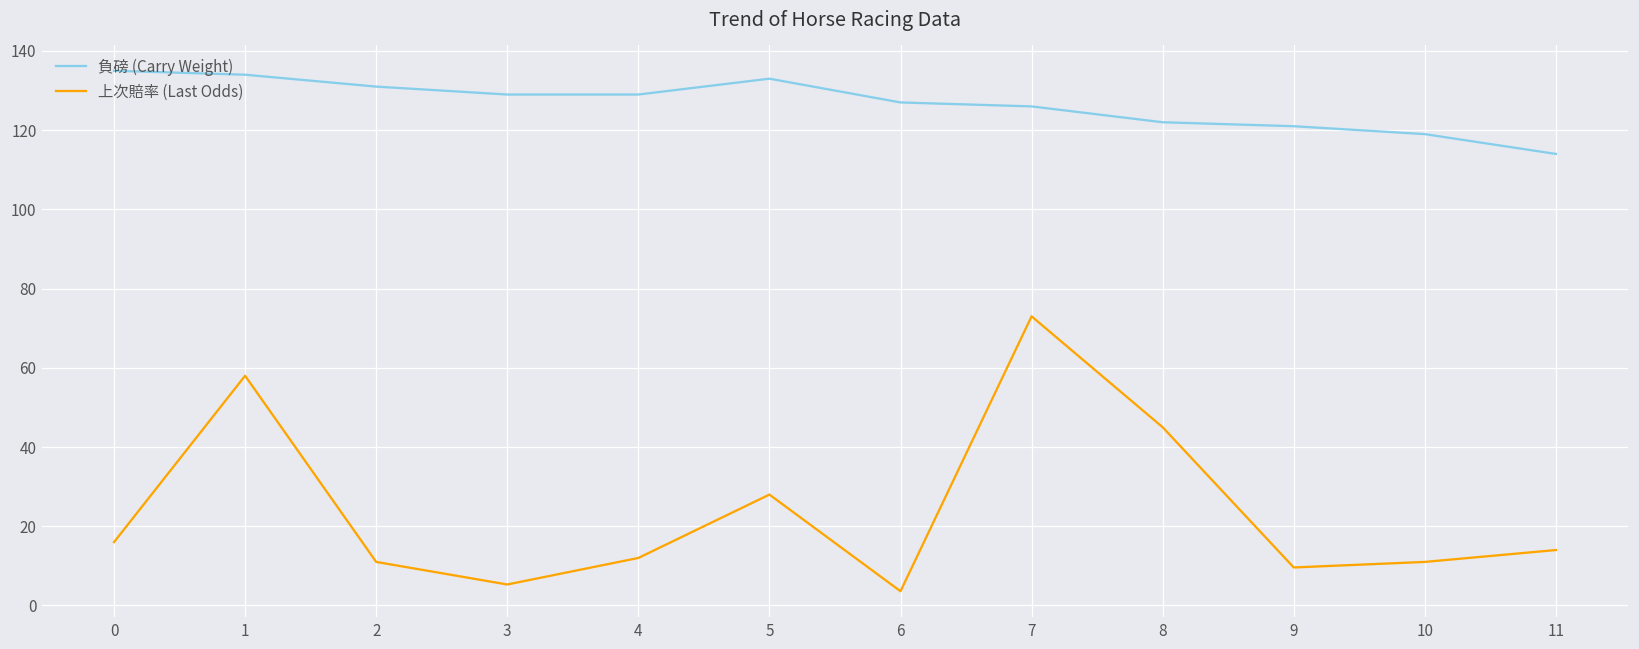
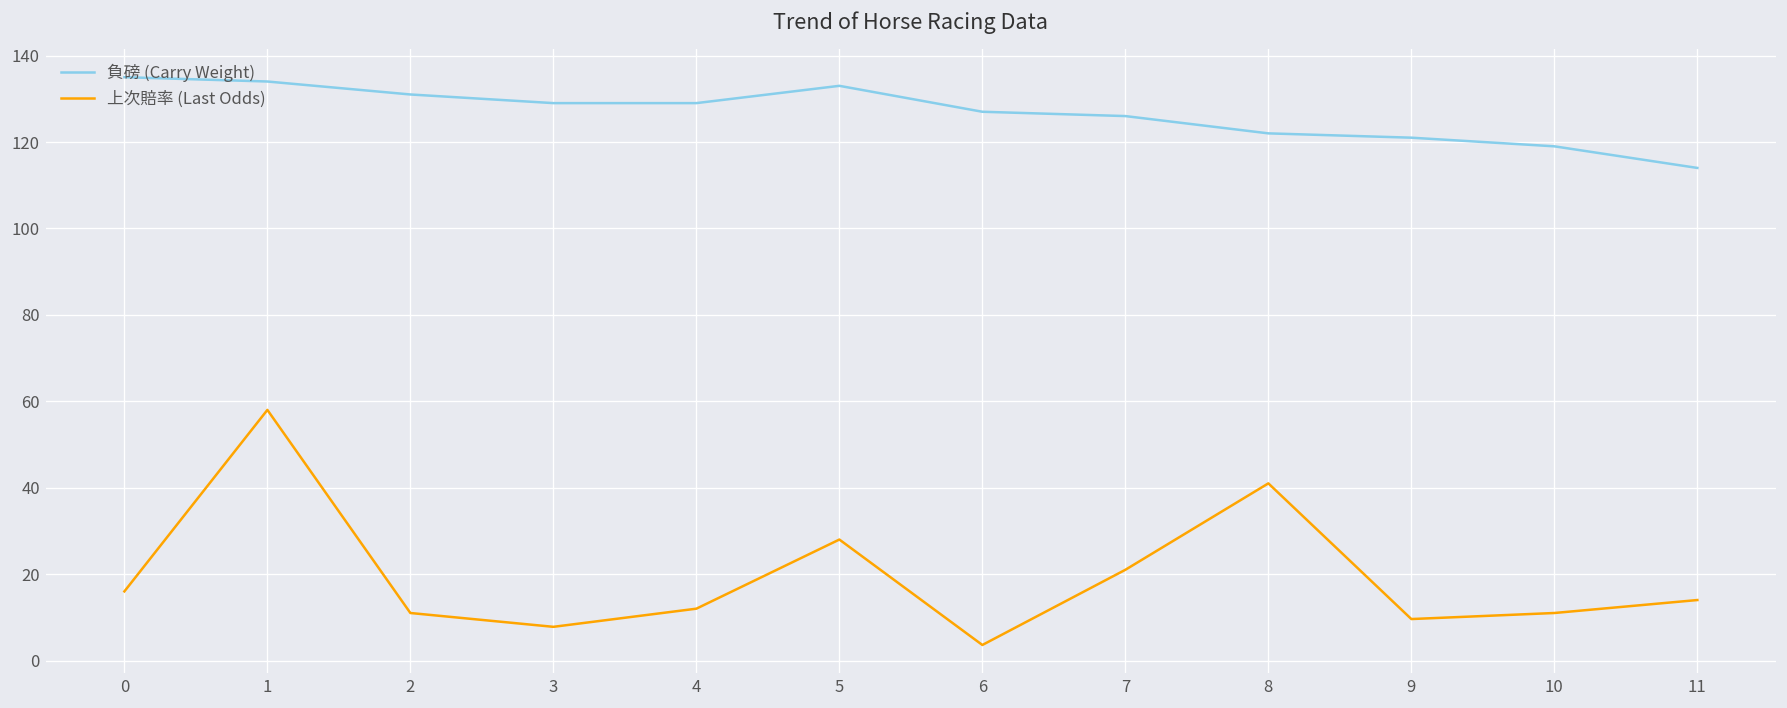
上次賠率 (Last Odds), 3: 5 -> 8
上次賠率 (Last Odds), 7: 73 -> 21
上次賠率 (Last Odds), 8: 45 -> 41
